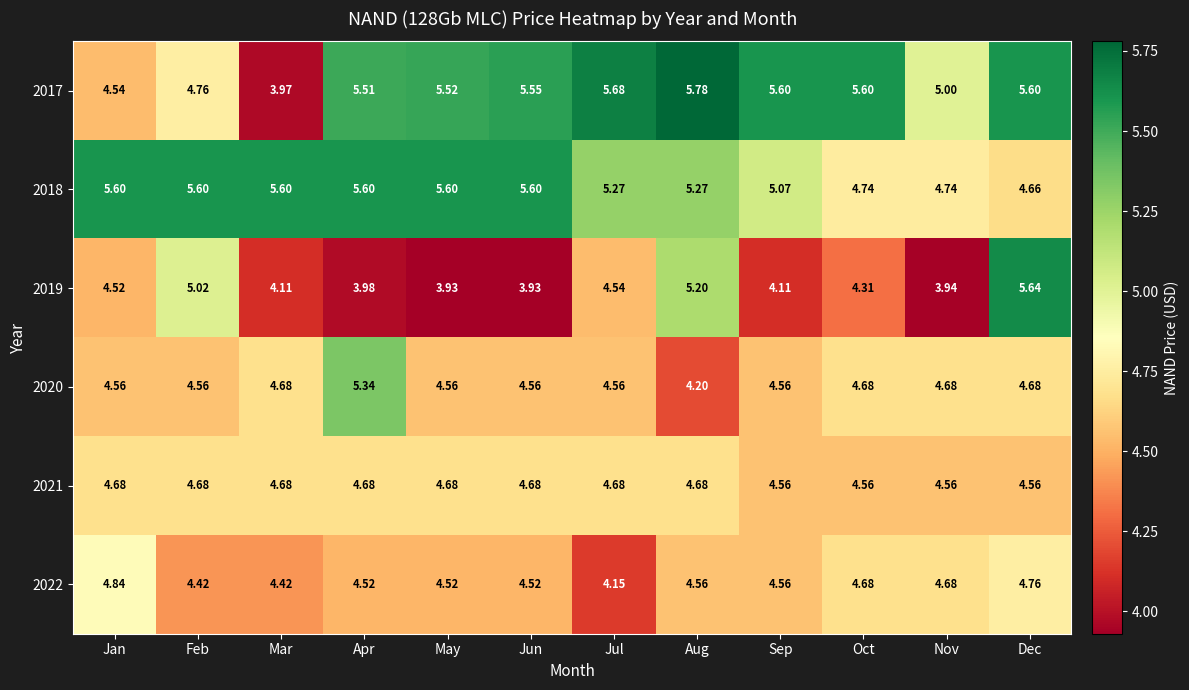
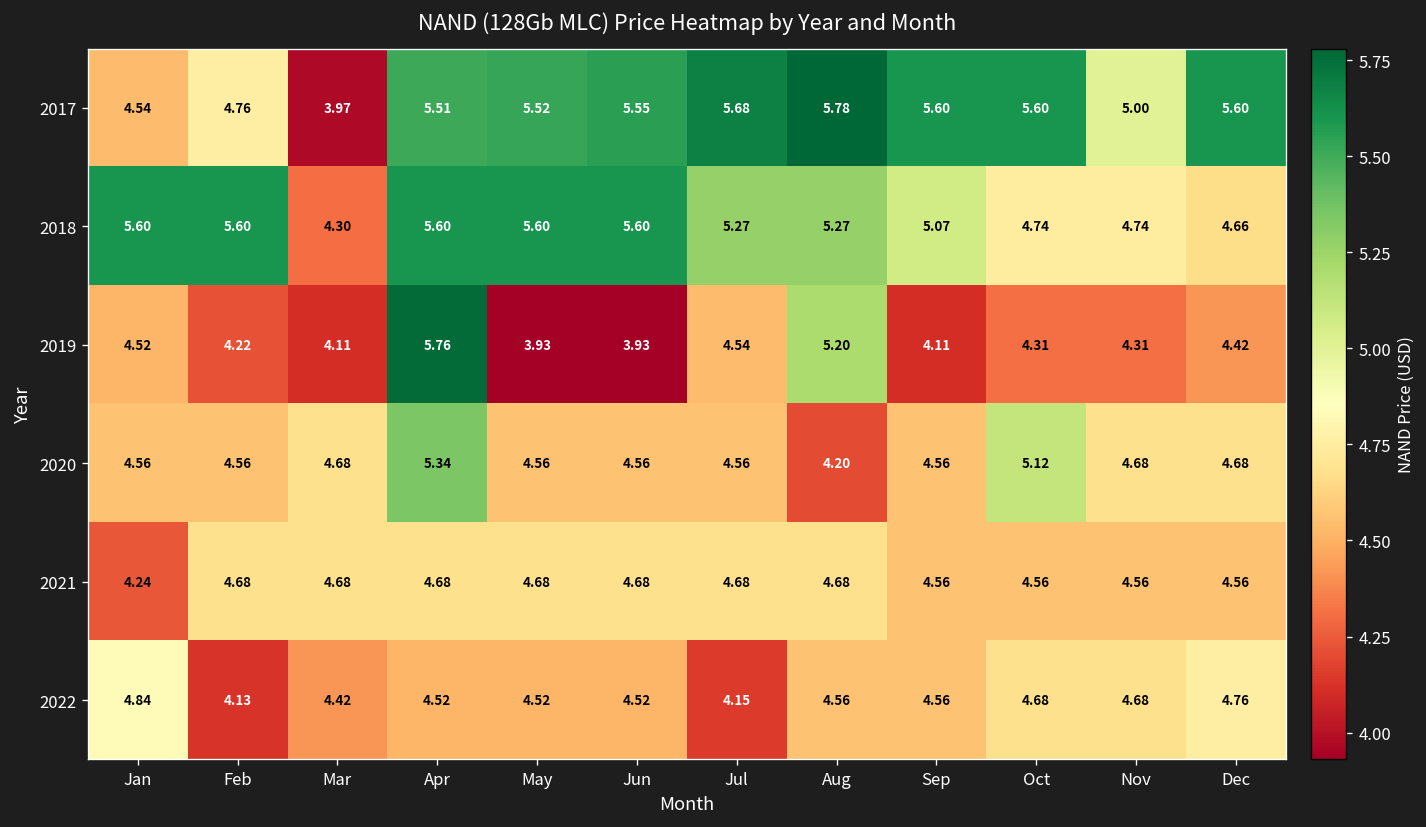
2018, Mar: 5.60 -> 4.30
2019, Feb: 5.02 -> 4.22
2019, Apr: 3.98 -> 5.76
2019, Nov: 3.94 -> 4.31
2019, Dec: 5.64 -> 4.42
2020, Oct: 4.68 -> 5.12
2021, Jan: 4.68 -> 4.24
2022, Feb: 4.42 -> 4.13
